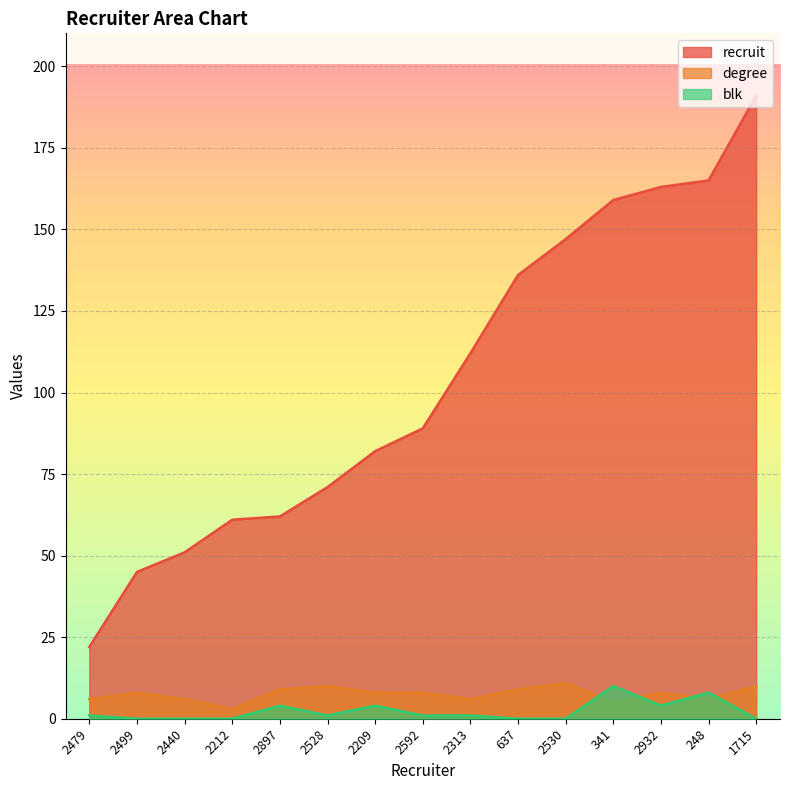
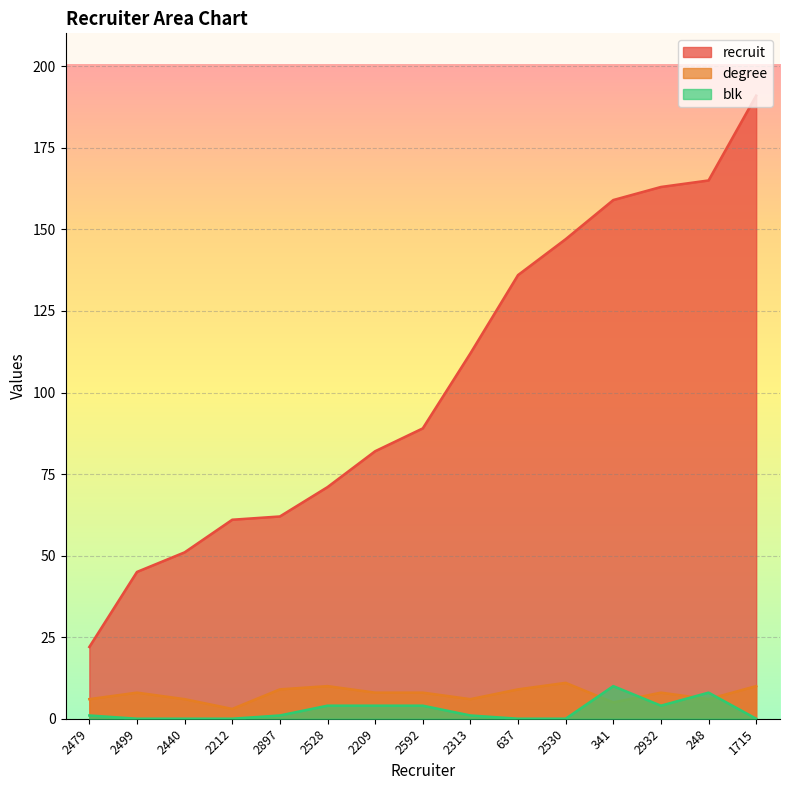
blk, 2897: 4 -> 1
blk, 2528: 1 -> 4
blk, 2592: 1 -> 4
